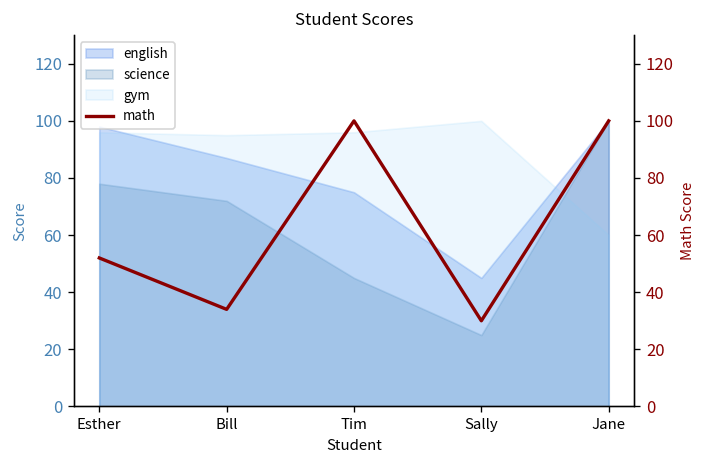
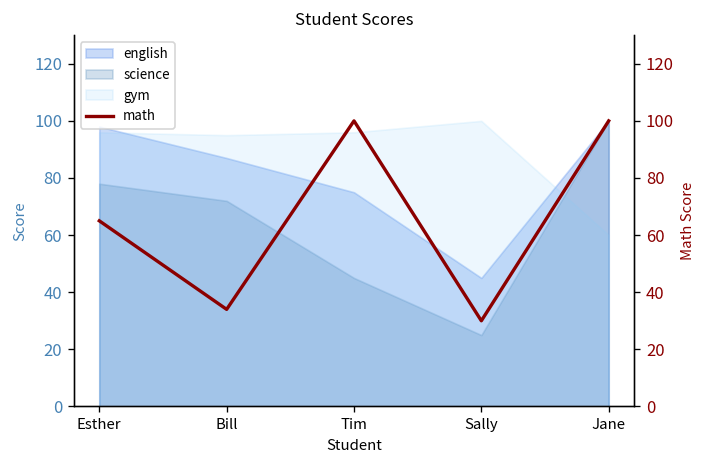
math, Esther: 52 -> 65
